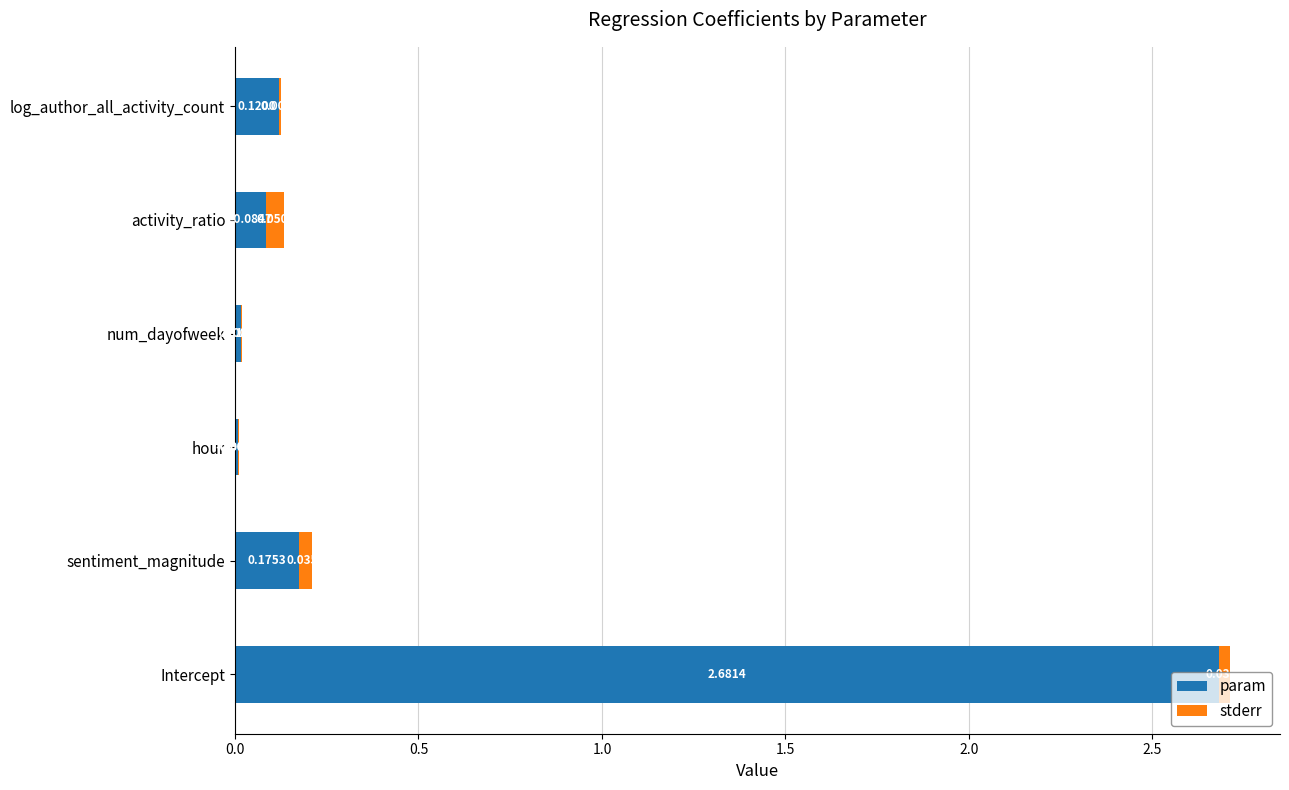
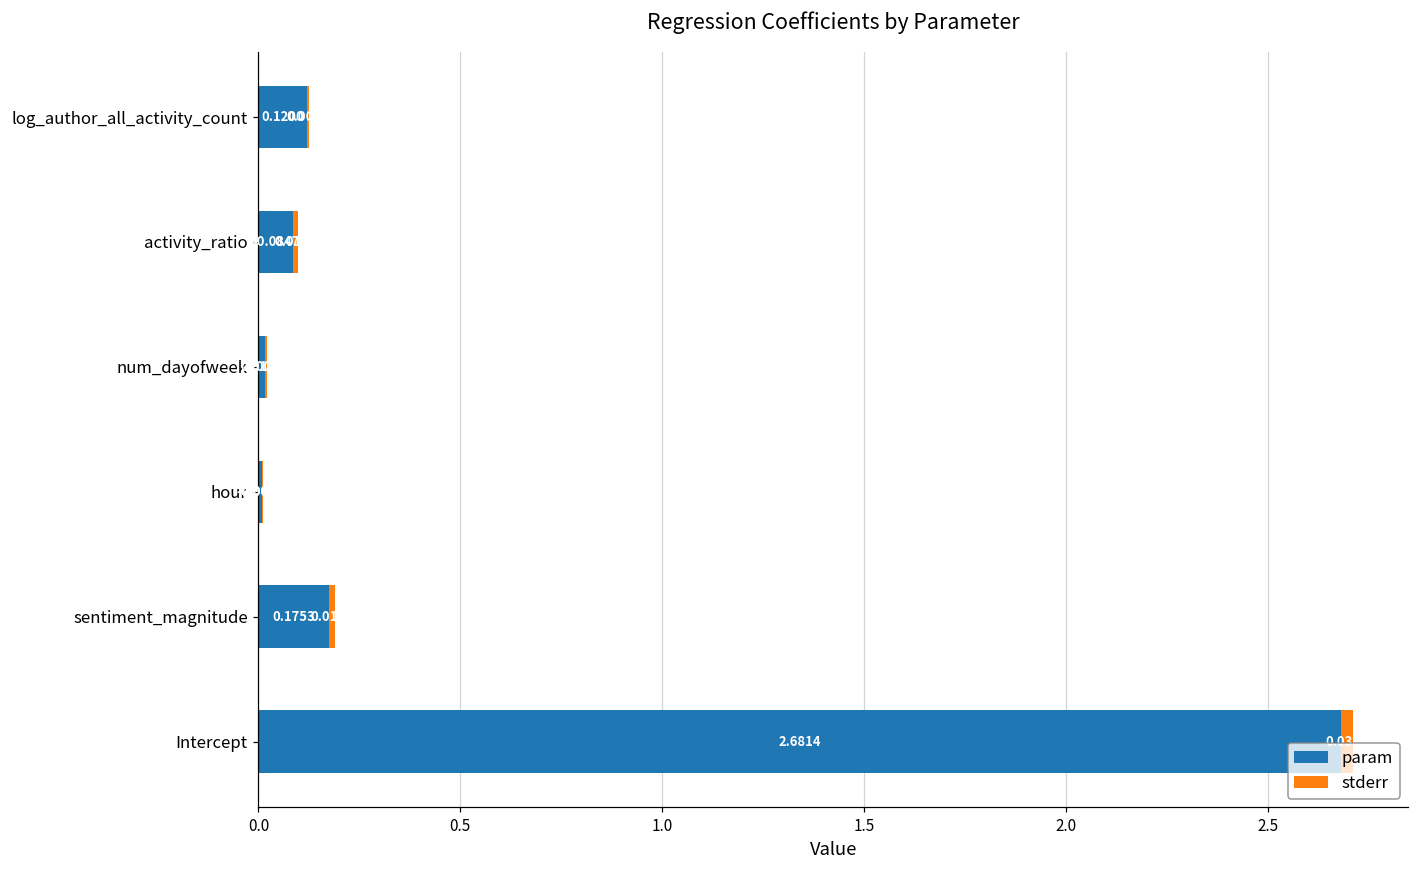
stderr, activity_ratio: 0.05 -> 0.01
stderr, sentiment_magnitude: 0.04 -> 0.01
